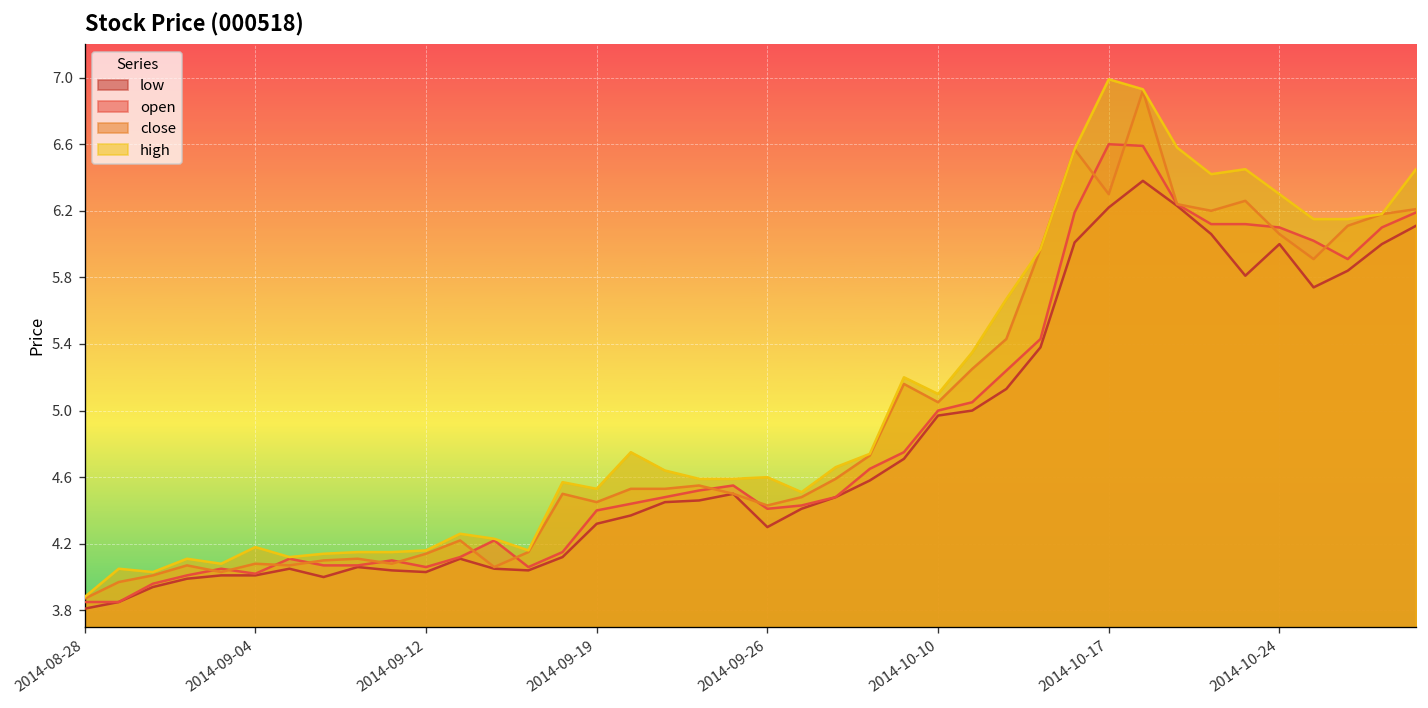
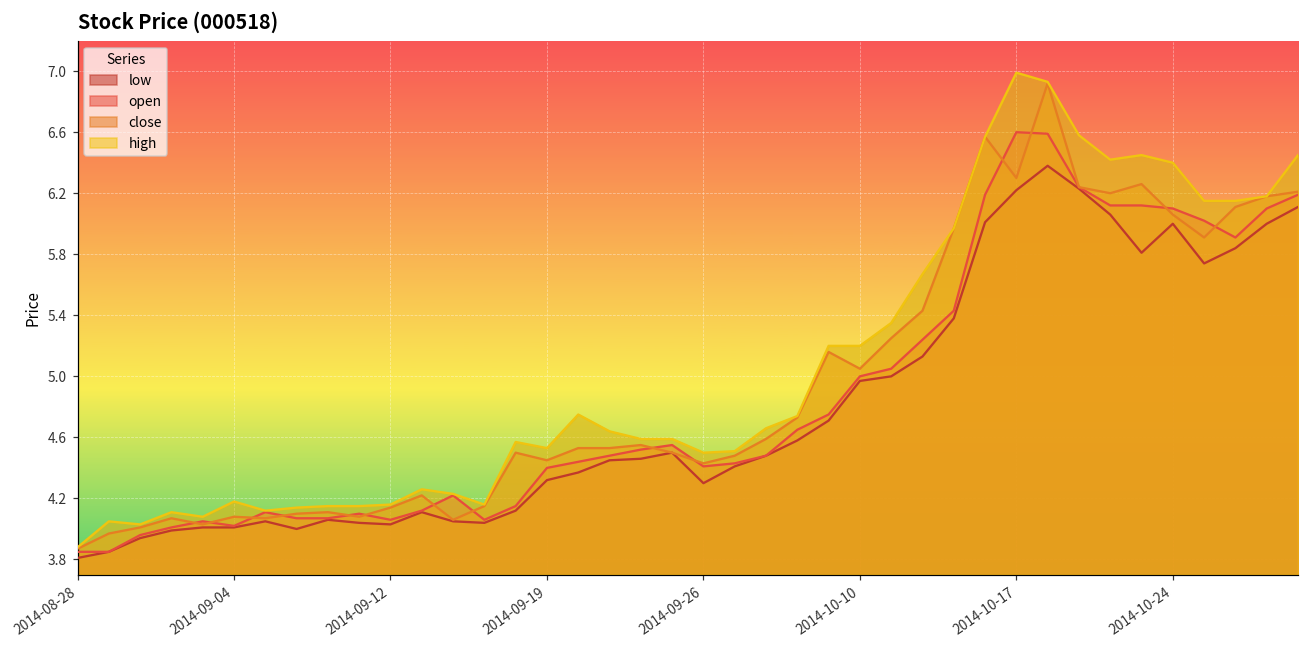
high, 2014-09-26: 4.6 -> 4.5
high, 2014-10-10: 5.1 -> 5.2
high, 2014-10-24: 6.3 -> 6.4
